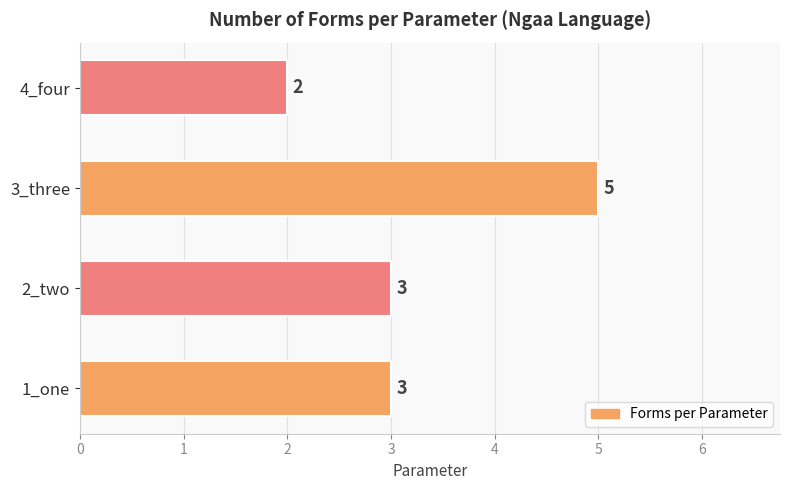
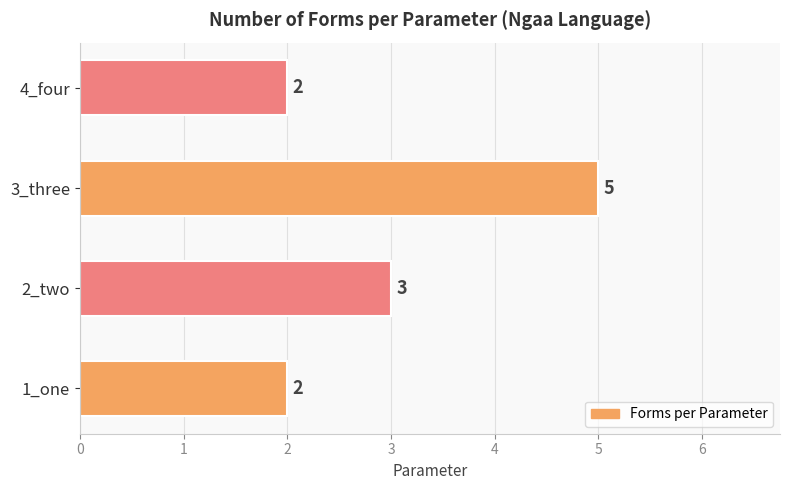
1_one: 3 -> 2
